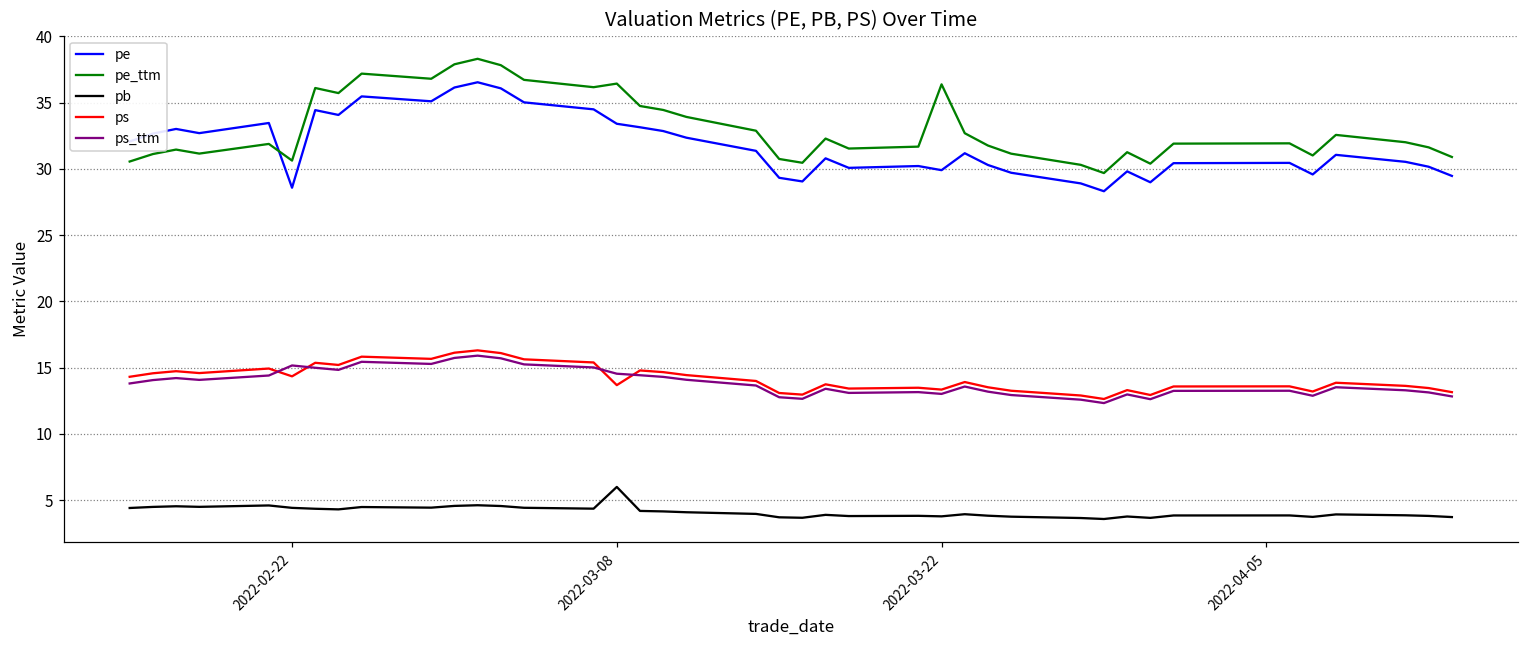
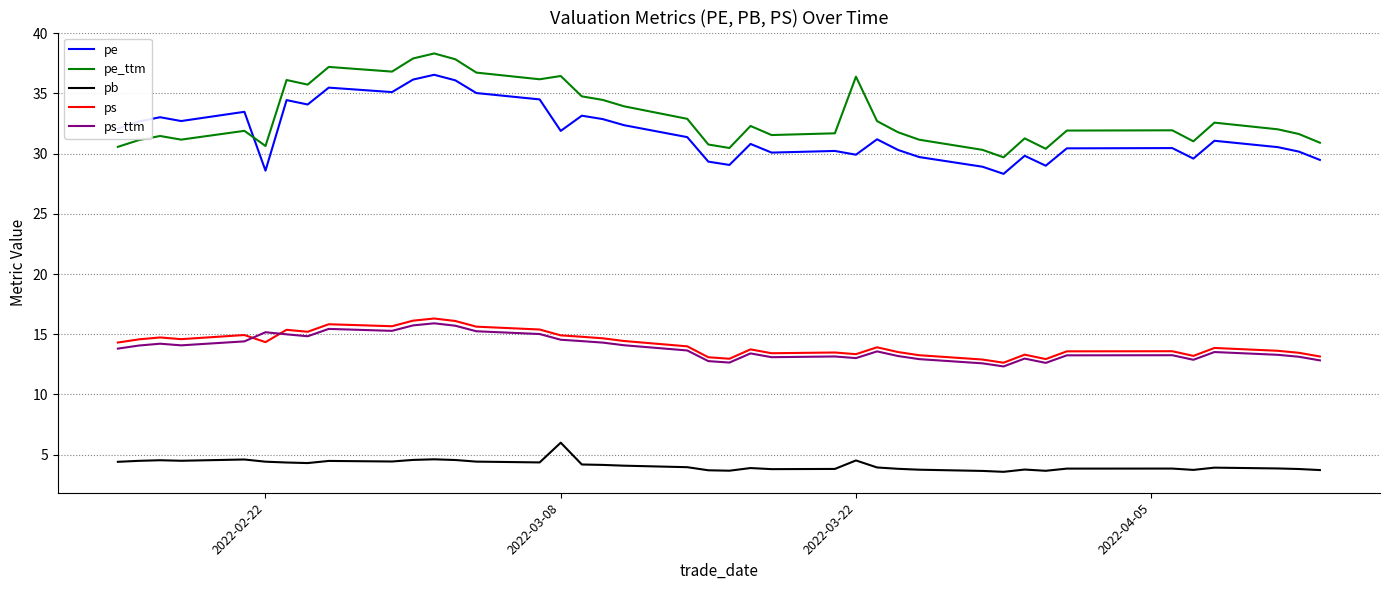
pe, 2022-03-08: 33.4 -> 31.9
ps, 2022-03-08: 13.7 -> 14.9
pb, 2022-03-22: 3.8 -> 4.5
